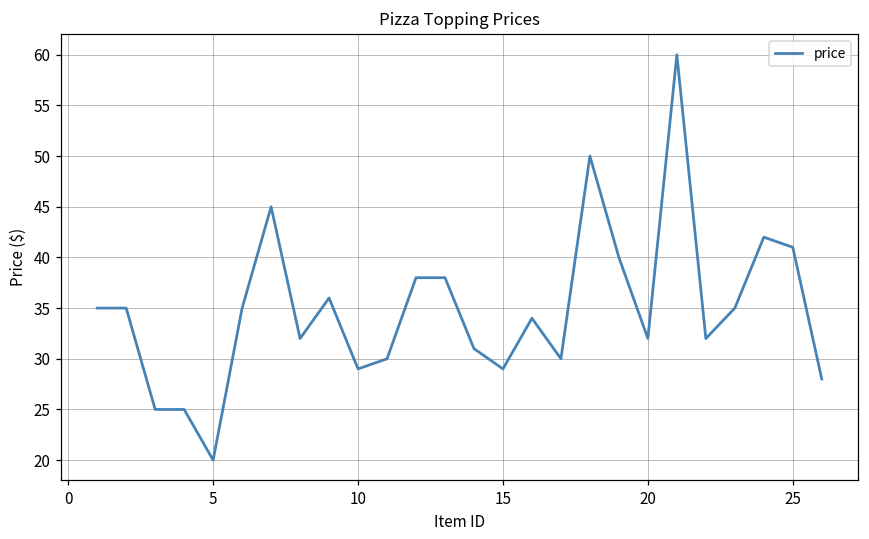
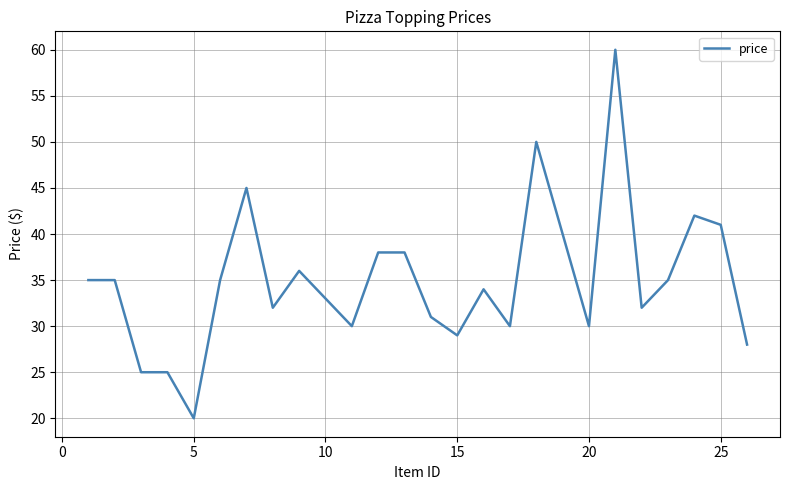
10: 29 -> 33
20: 32 -> 30
